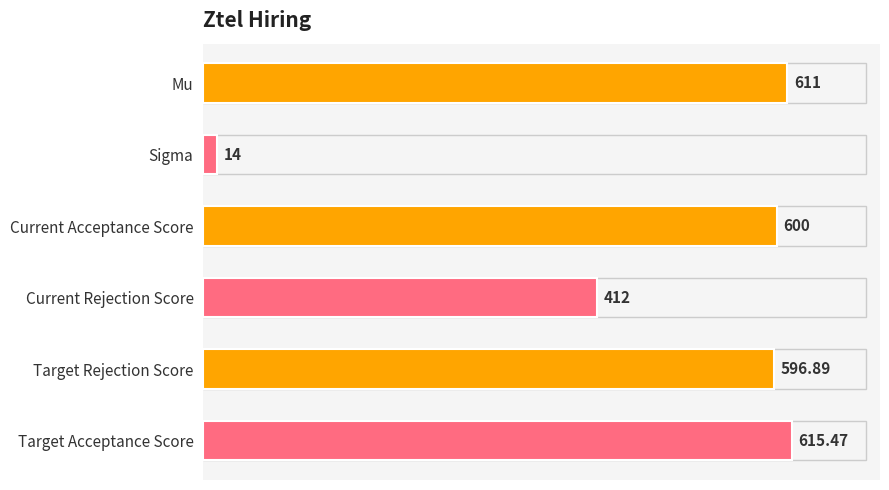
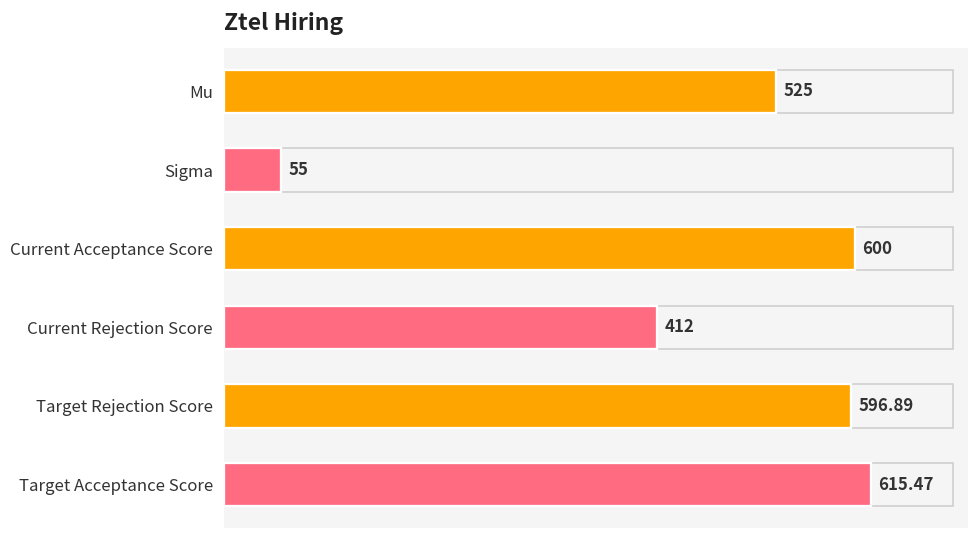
Mu: 611 -> 525
Sigma: 14 -> 55
